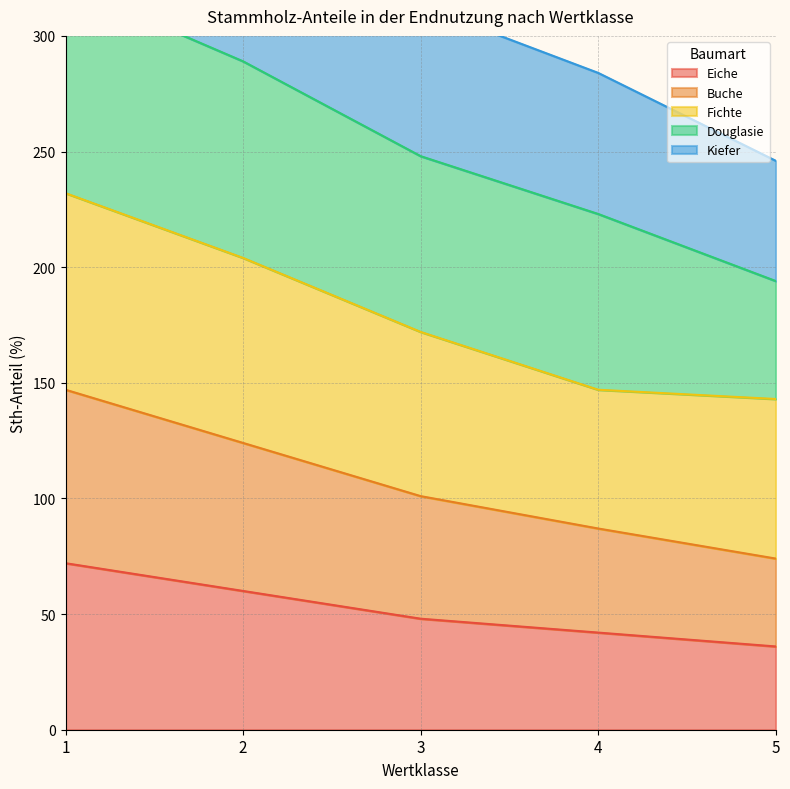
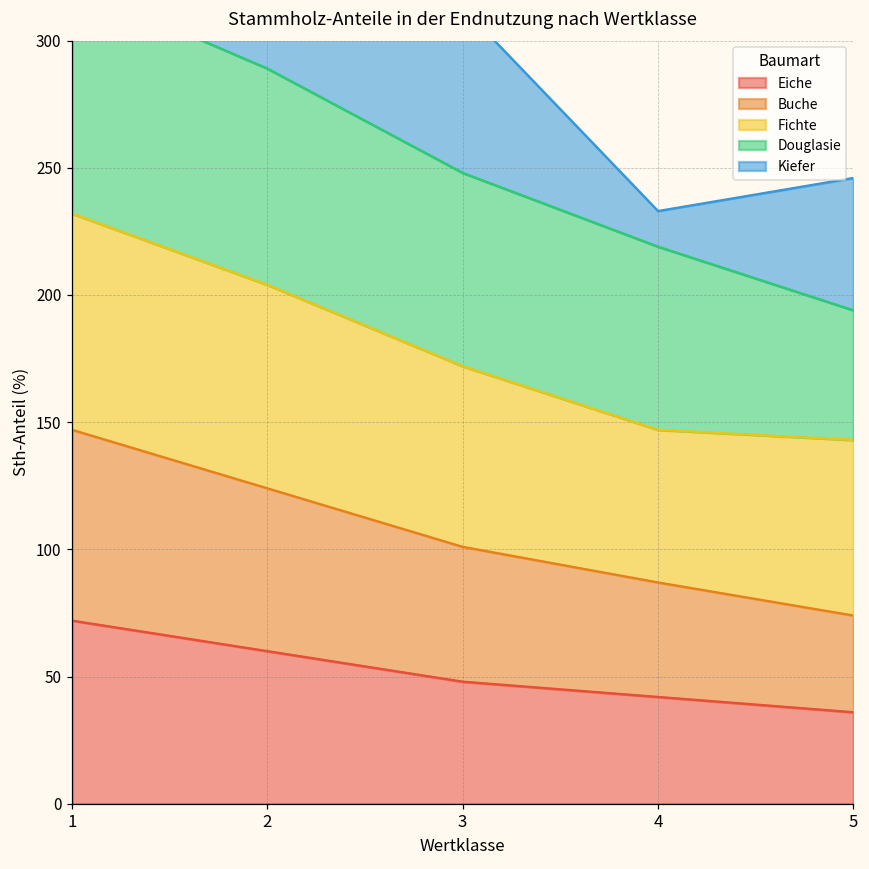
Douglasie, 4: 76 -> 72
Kiefer, 4: 61 -> 14
